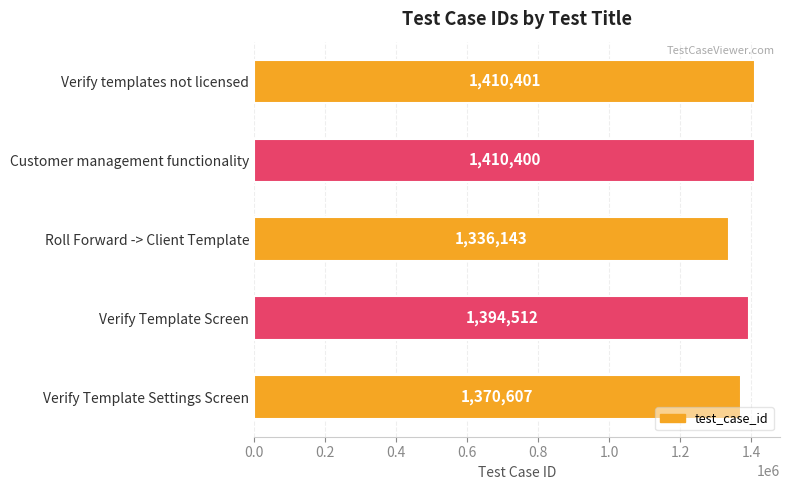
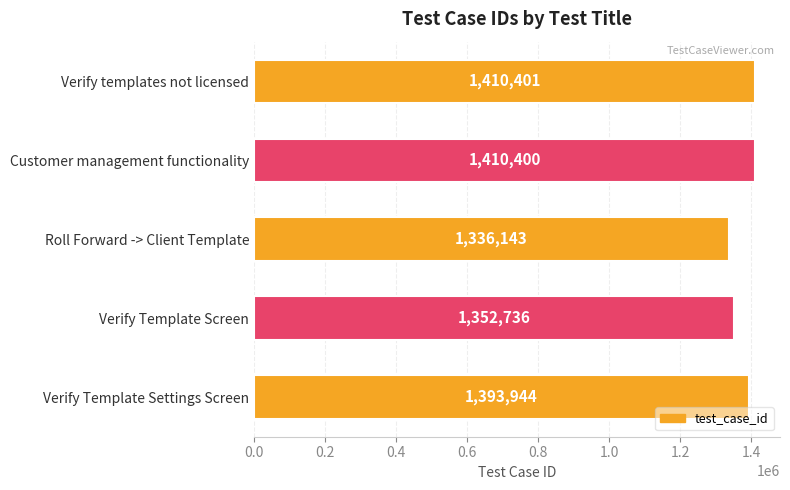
Verify Template Screen: 1,394,512 -> 1,352,736
Verify Template Settings Screen: 1,370,607 -> 1,393,944
